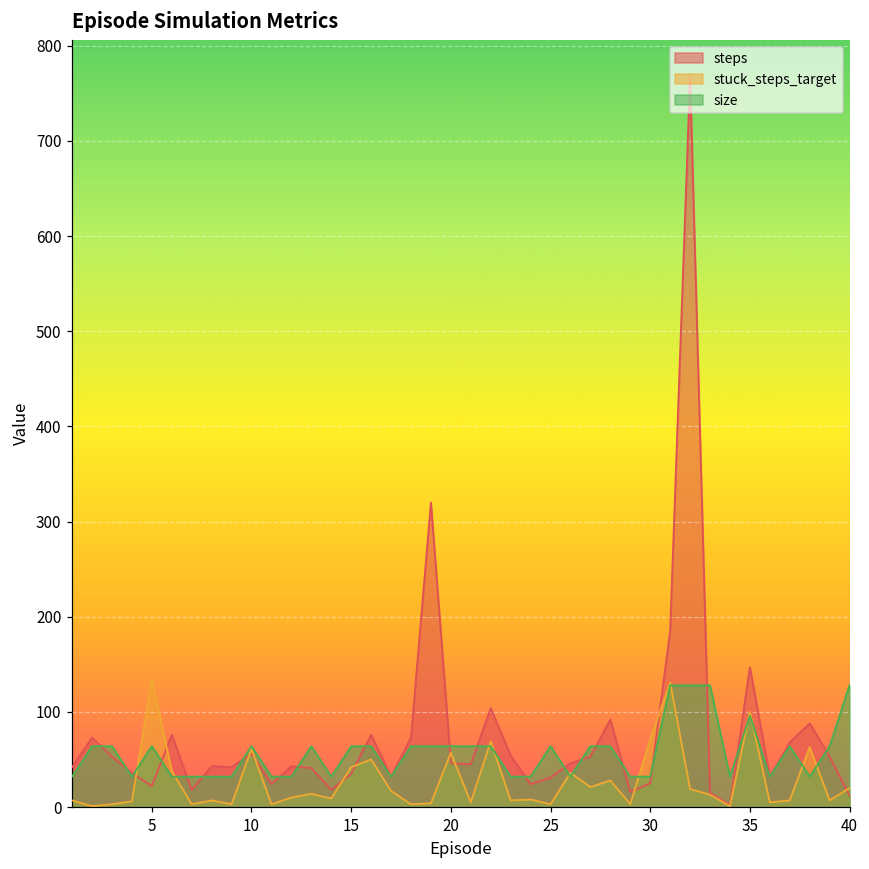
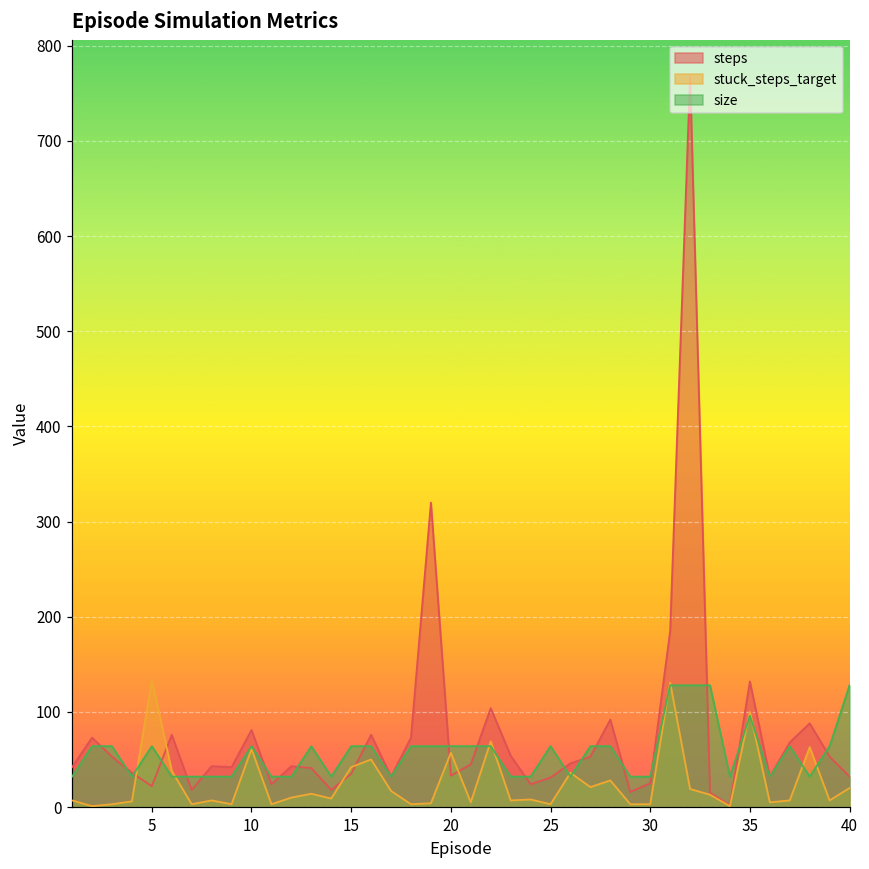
steps, 10: 60 -> 80
steps, 20: 50 -> 30
stuck_steps_target, 30: 70 -> 0
steps, 35: 150 -> 130
steps, 40: 10 -> 30
